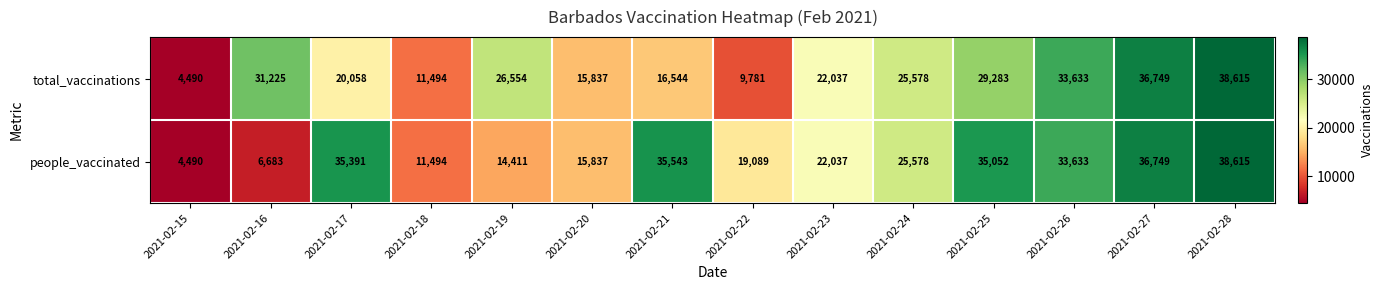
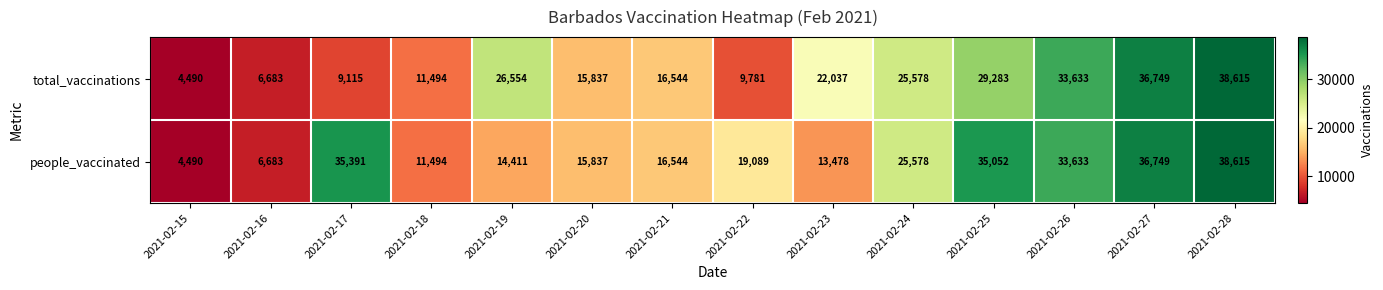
total_vaccinations, 2021-02-16: 31,225 -> 6,683
total_vaccinations, 2021-02-17: 20,058 -> 9,115
people_vaccinated, 2021-02-21: 35,543 -> 16,544
people_vaccinated, 2021-02-23: 22,037 -> 13,478
